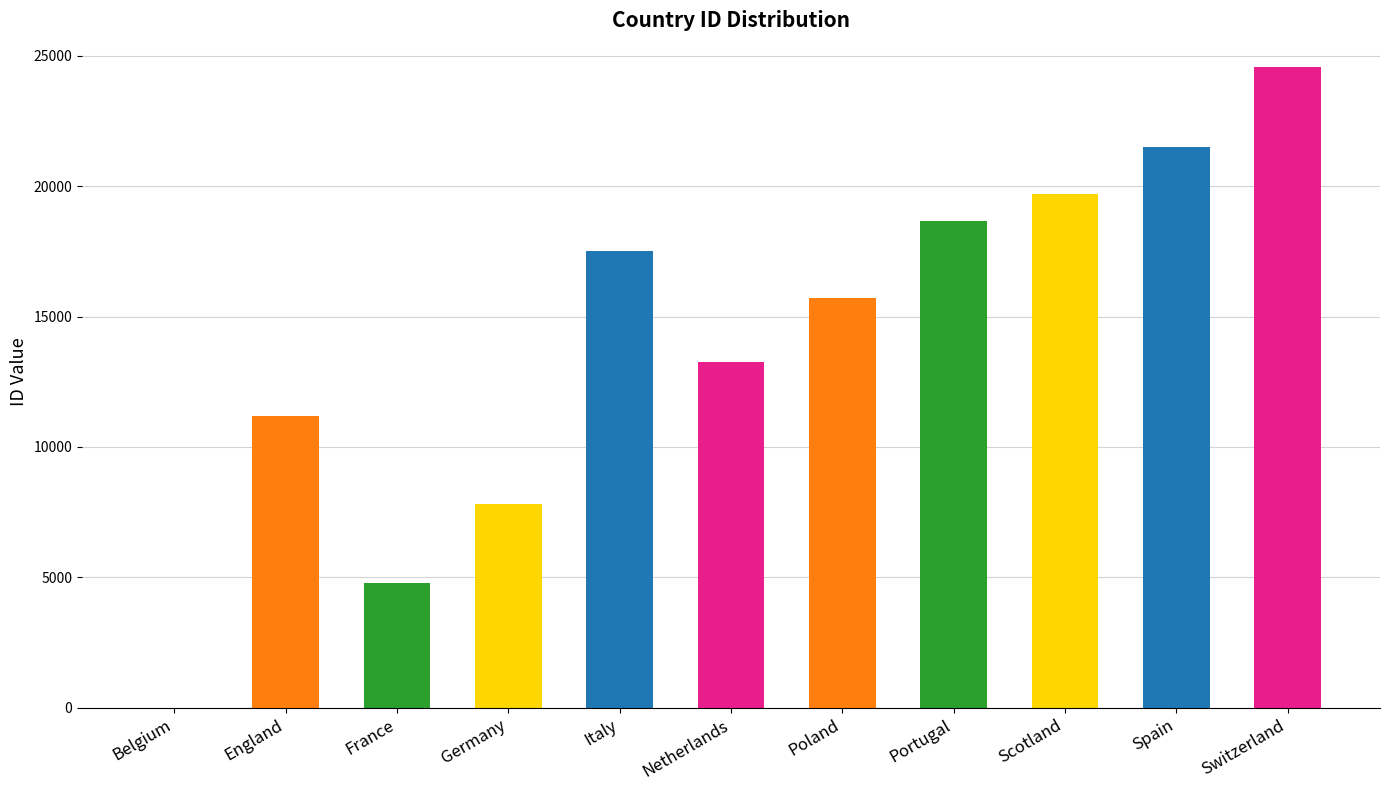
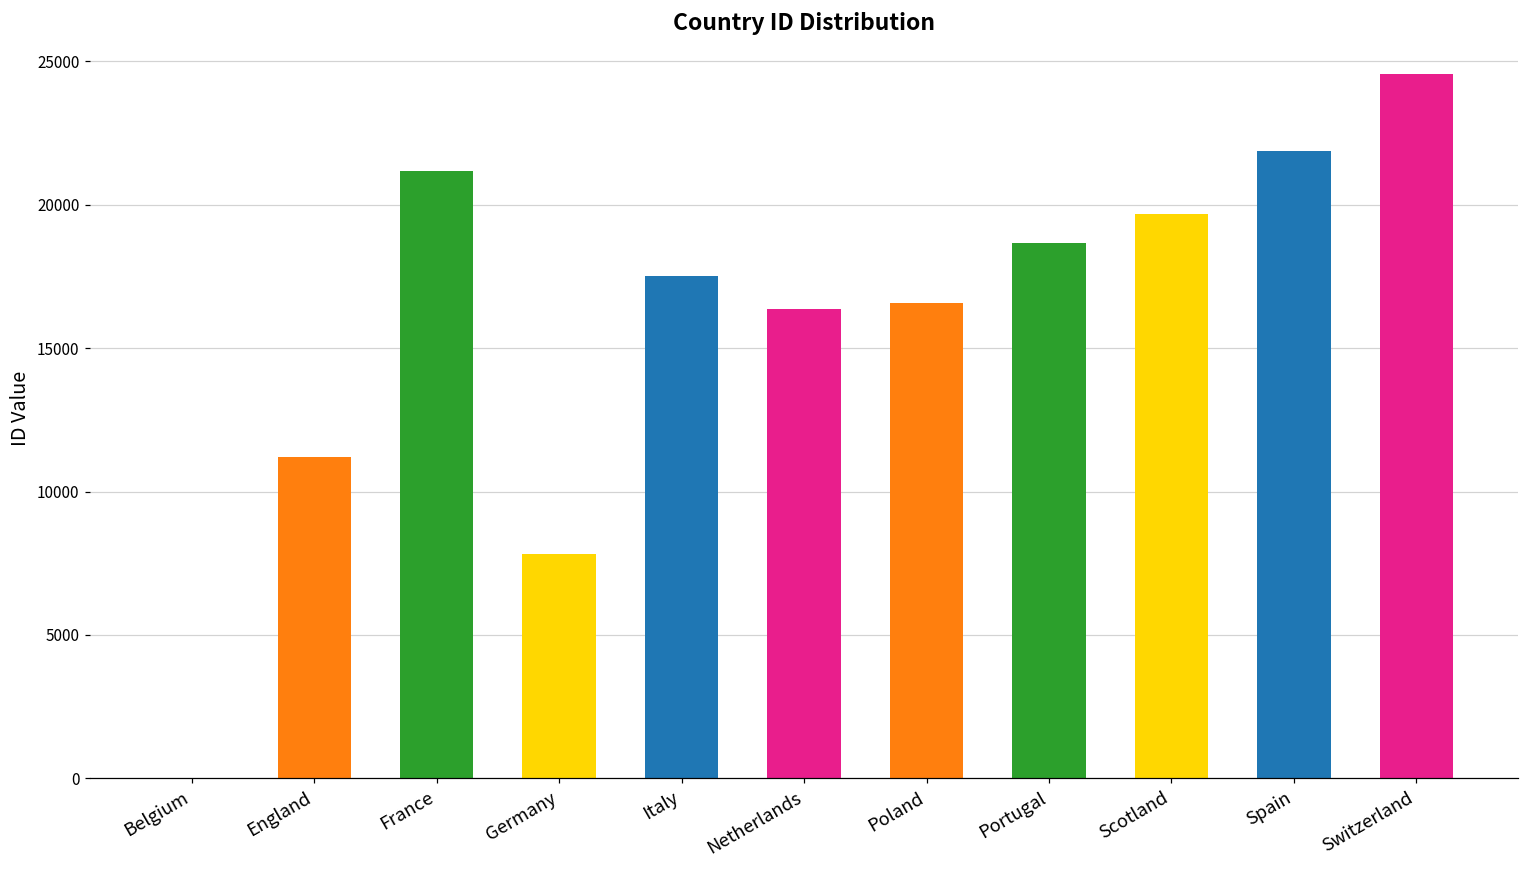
France: 4800 -> 21200
Netherlands: 13300 -> 16400
Poland: 15700 -> 16600
Spain: 21500 -> 21900
